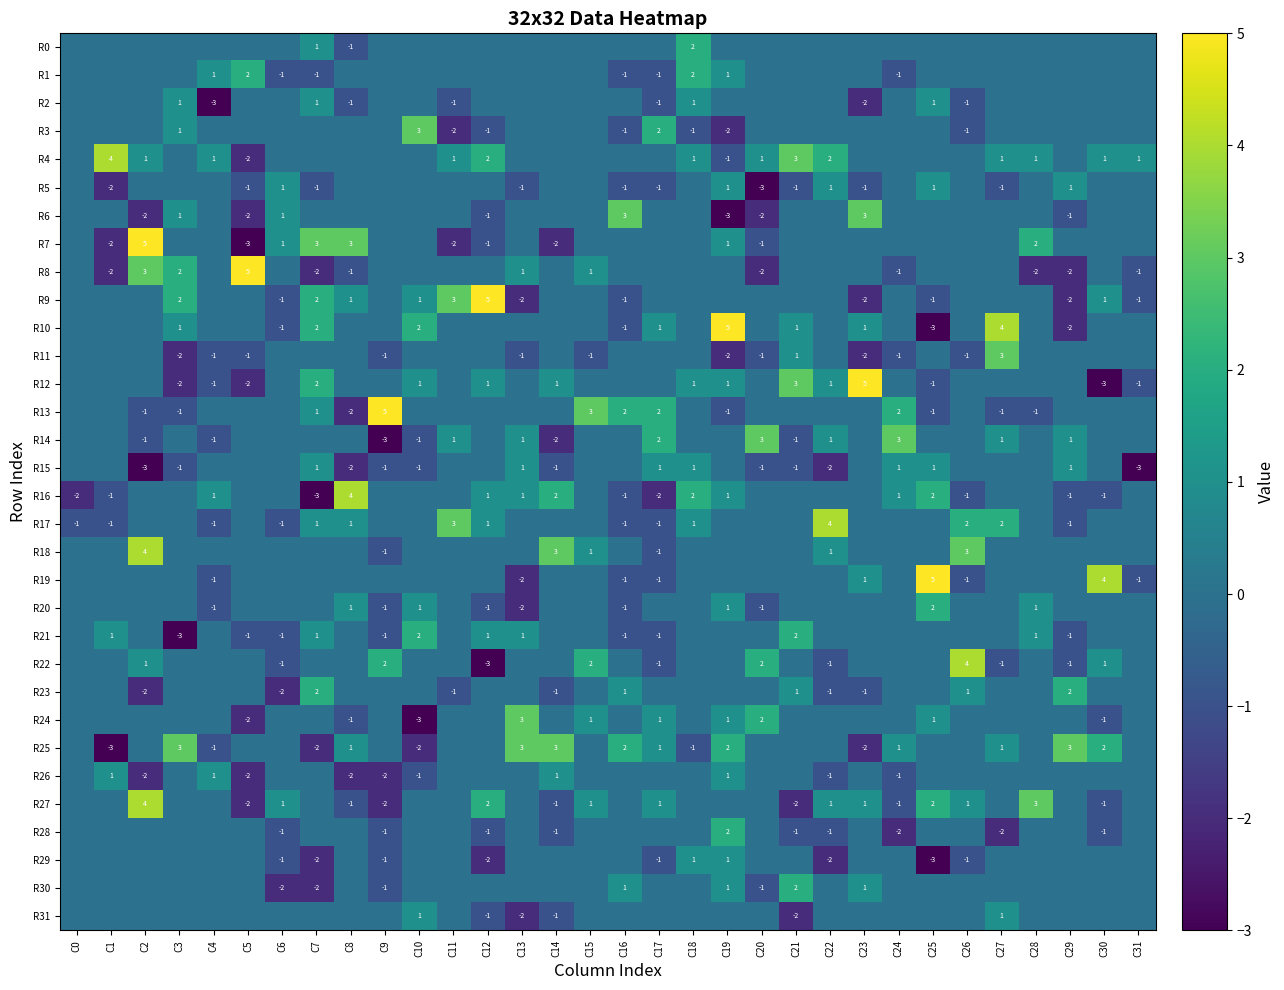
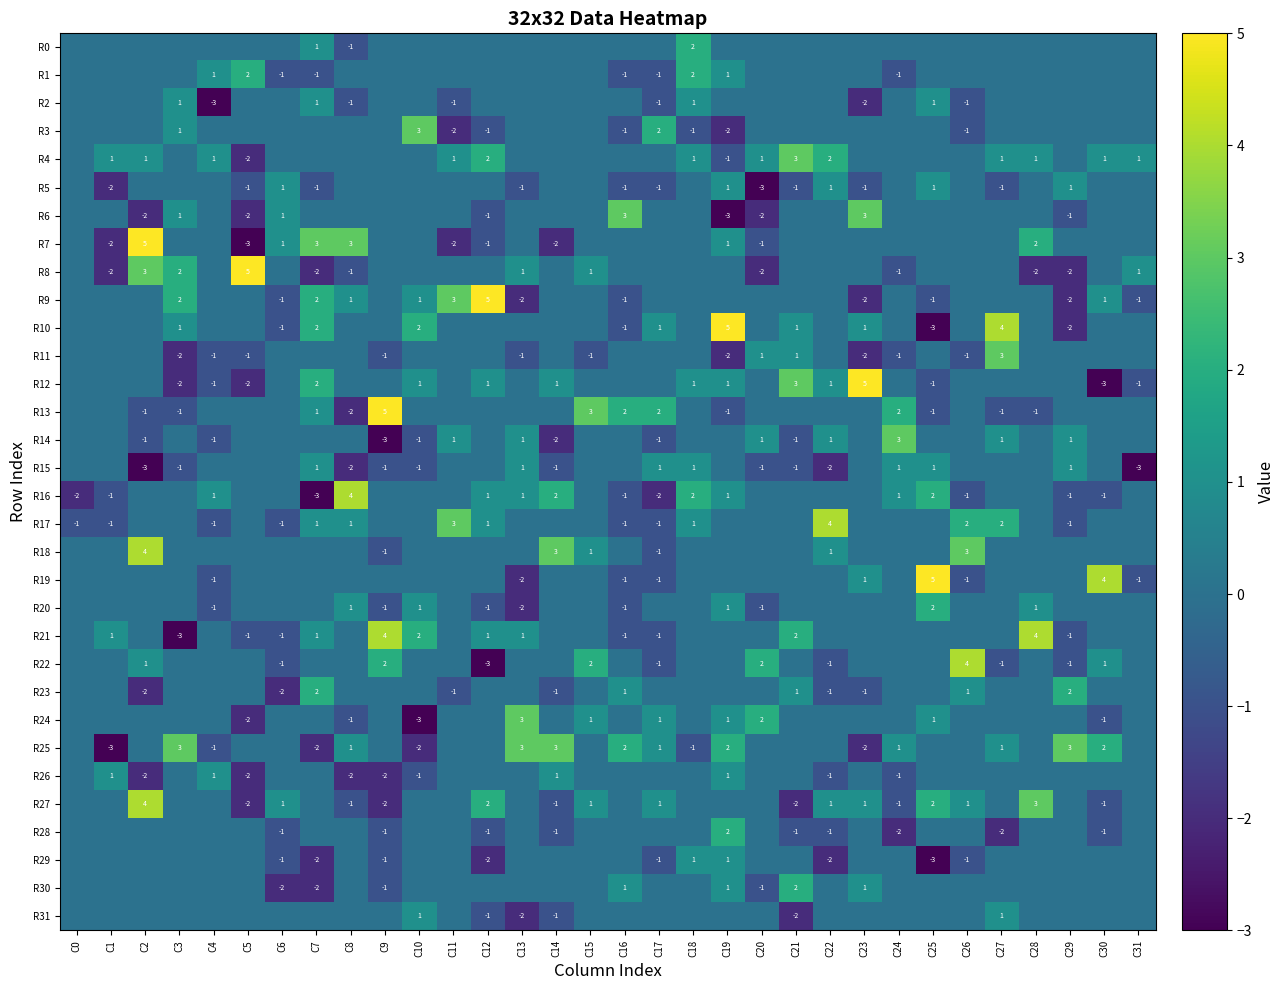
R4, C1: 4 -> 1
R8, C31: -1 -> 1
R11, C20: -1 -> 1
R14, C17: 2 -> -1
R14, C20: 3 -> 1
R21, C9: -1 -> 4
R21, C28: 1 -> 4
